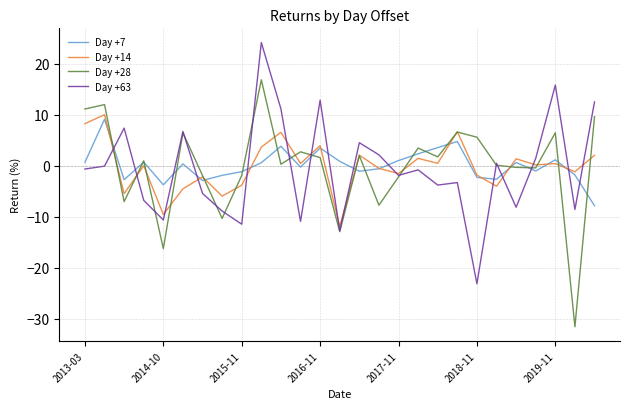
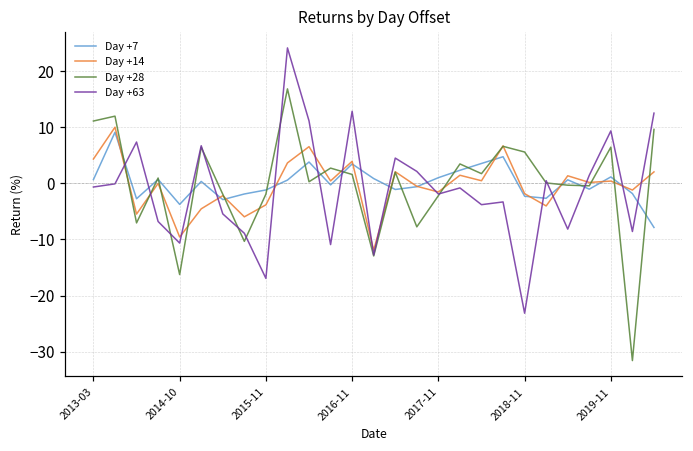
Day +14, 2013-03: 8 -> 4
Day +63, 2015-11: -11 -> -17
Day +63, 2019-11: 16 -> 9
